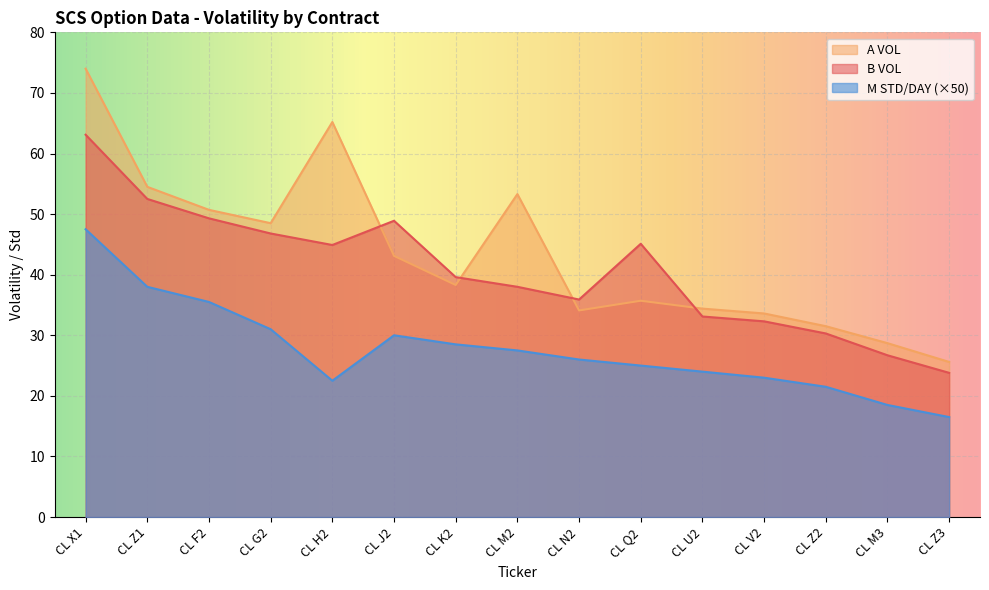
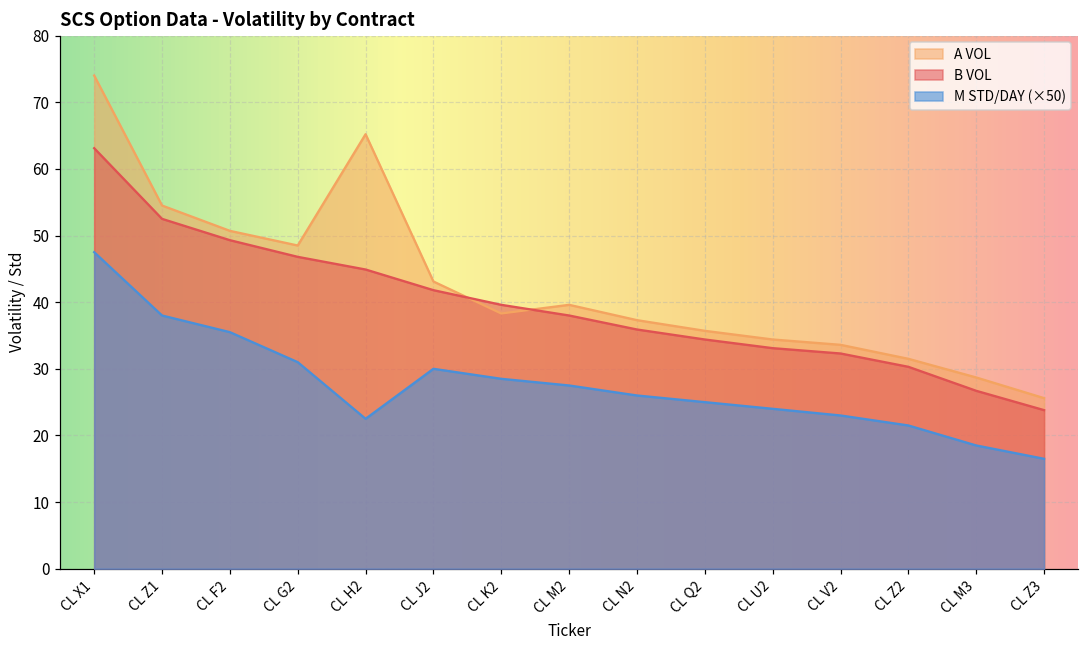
B VOL, CL J2: 49 -> 42
A VOL, CL M2: 53 -> 40
A VOL, CL N2: 34 -> 37
B VOL, CL Q2: 45 -> 34
